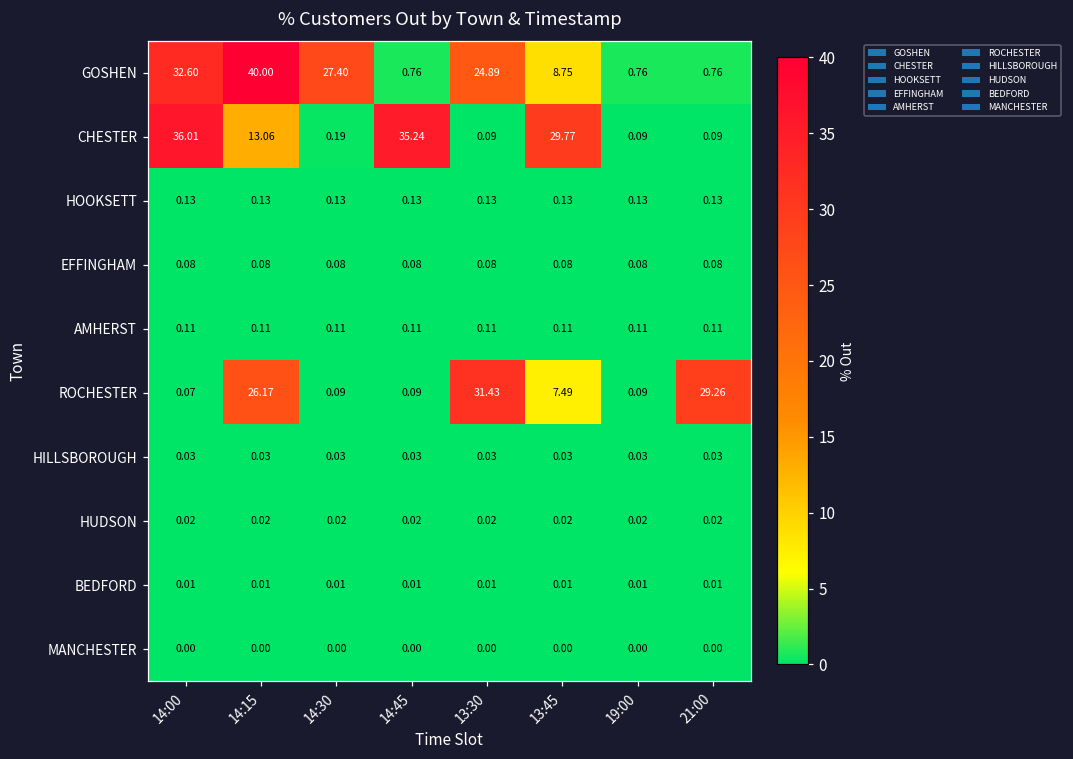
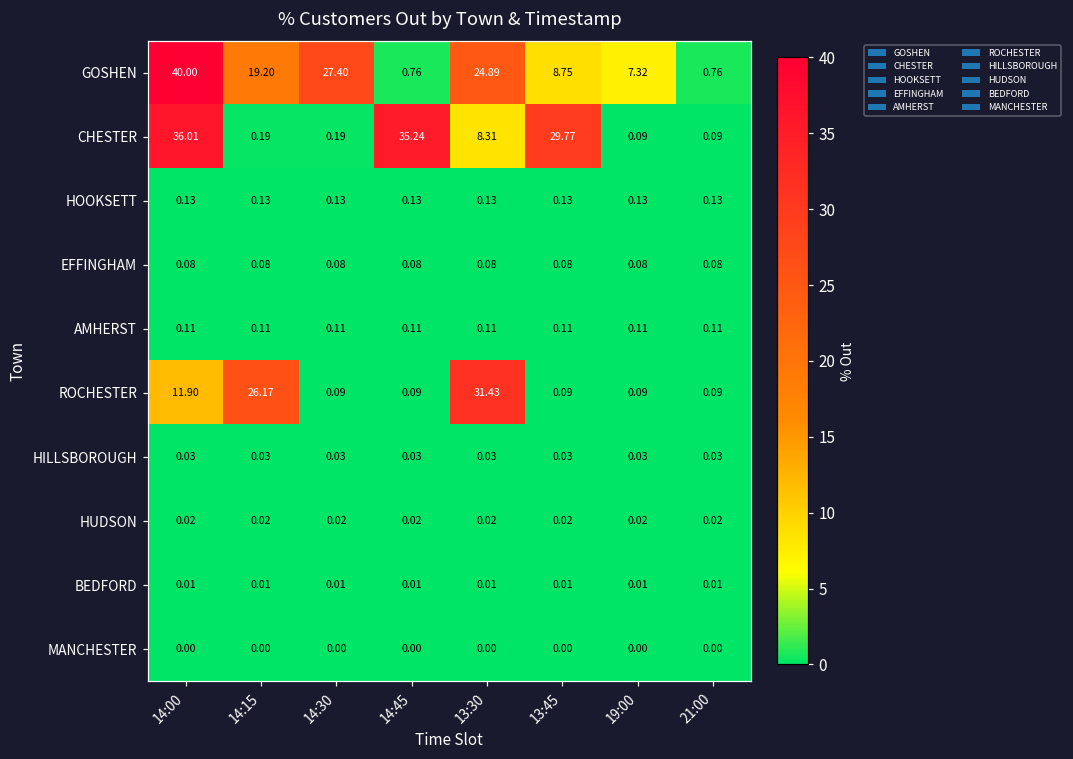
GOSHEN, 14:00: 32.60 -> 40.00
GOSHEN, 14:15: 40.00 -> 19.20
GOSHEN, 19:00: 0.76 -> 7.32
CHESTER, 14:15: 13.06 -> 0.19
CHESTER, 13:30: 0.09 -> 8.31
ROCHESTER, 14:00: 0.07 -> 11.90
ROCHESTER, 13:45: 7.49 -> 0.09
ROCHESTER, 21:00: 29.26 -> 0.09
